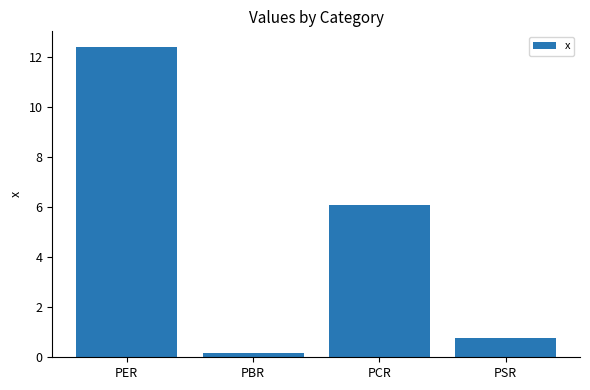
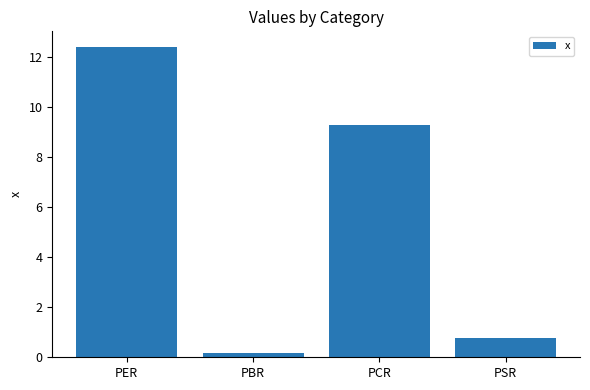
PCR: 6.1 -> 9.3
